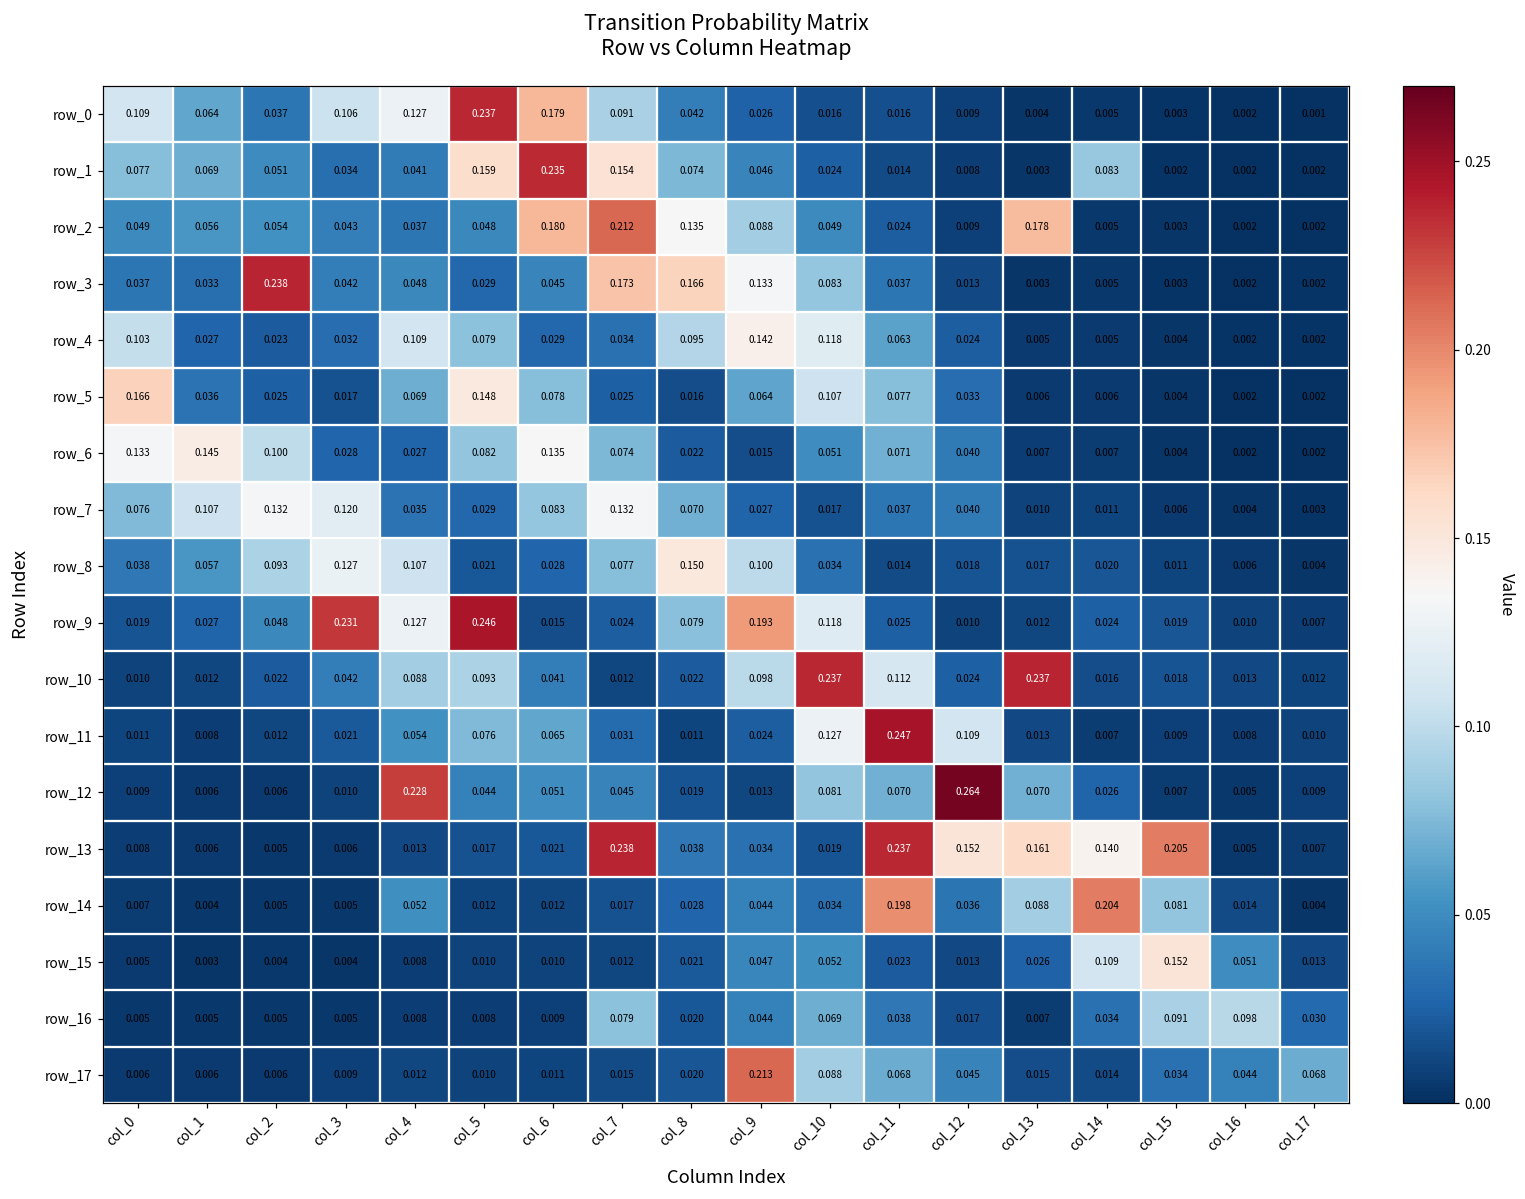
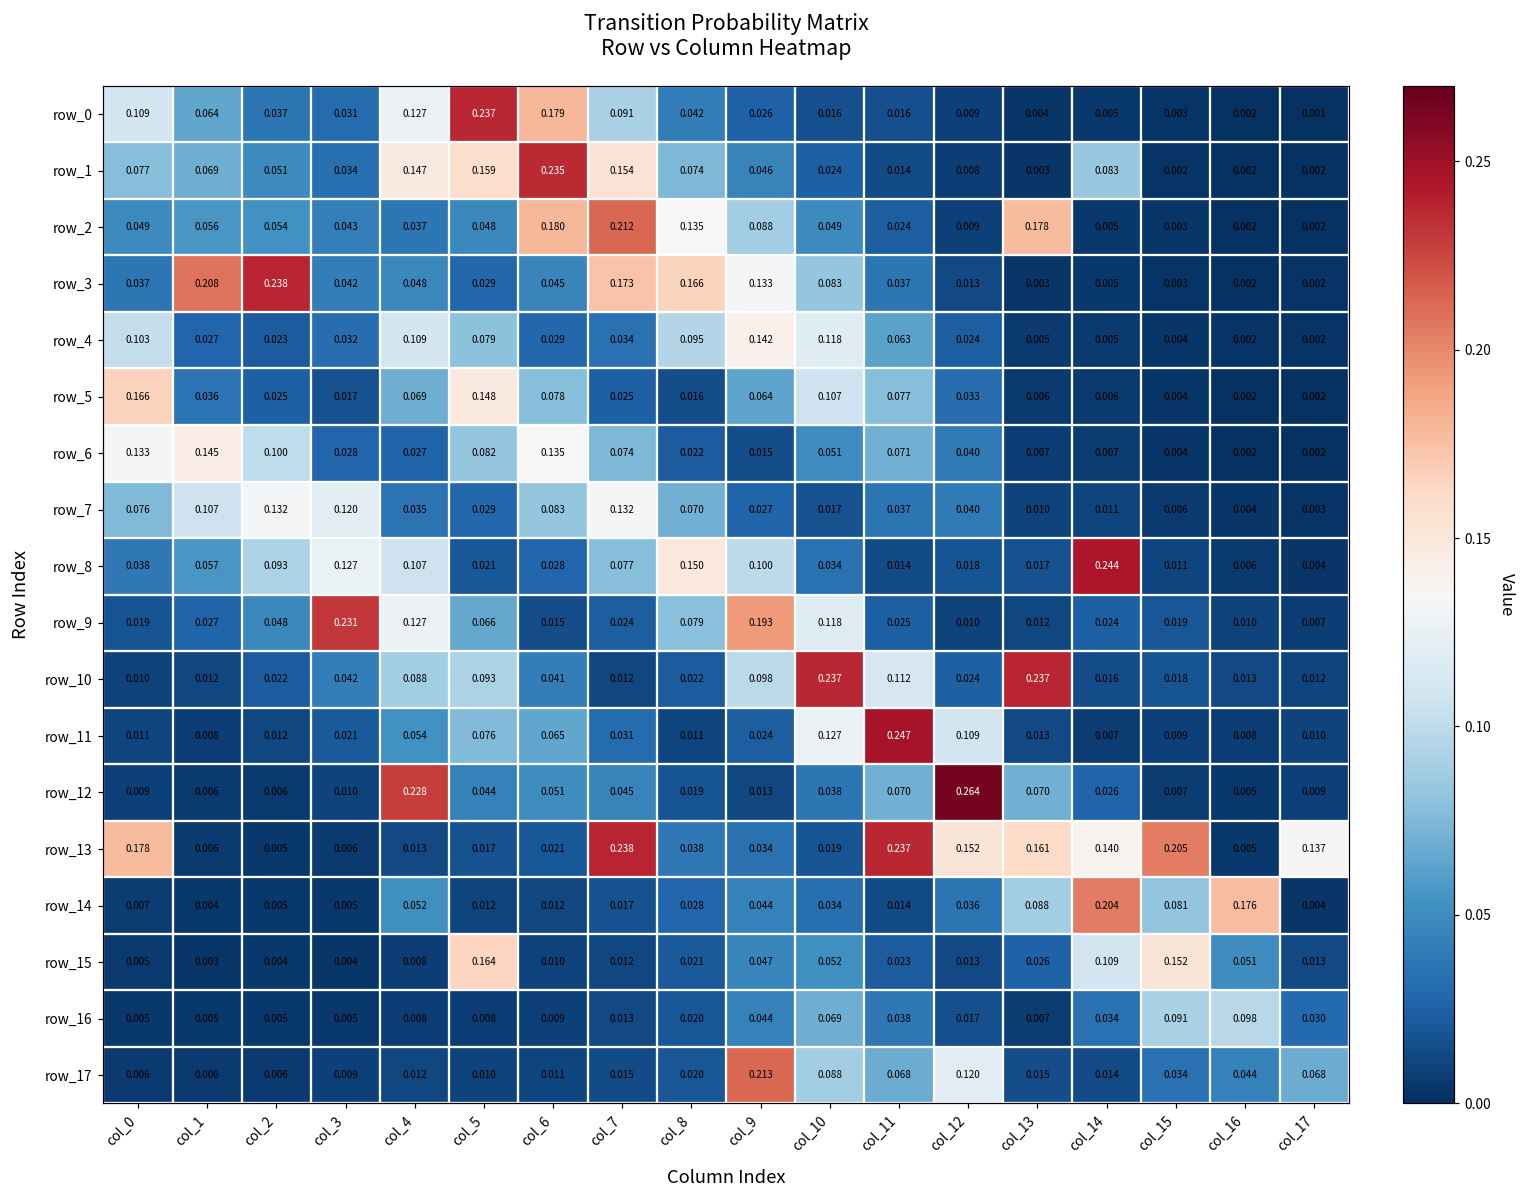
row_0, col_3: 0.106 -> 0.031
row_1, col_4: 0.041 -> 0.147
row_3, col_1: 0.033 -> 0.208
row_8, col_14: 0.020 -> 0.244
row_9, col_5: 0.246 -> 0.066
row_12, col_10: 0.081 -> 0.038
row_13, col_0: 0.008 -> 0.178
row_13, col_17: 0.007 -> 0.137
row_14, col_11: 0.198 -> 0.014
row_14, col_16: 0.014 -> 0.176
row_15, col_5: 0.010 -> 0.164
row_16, col_7: 0.079 -> 0.013
row_17, col_12: 0.045 -> 0.120
